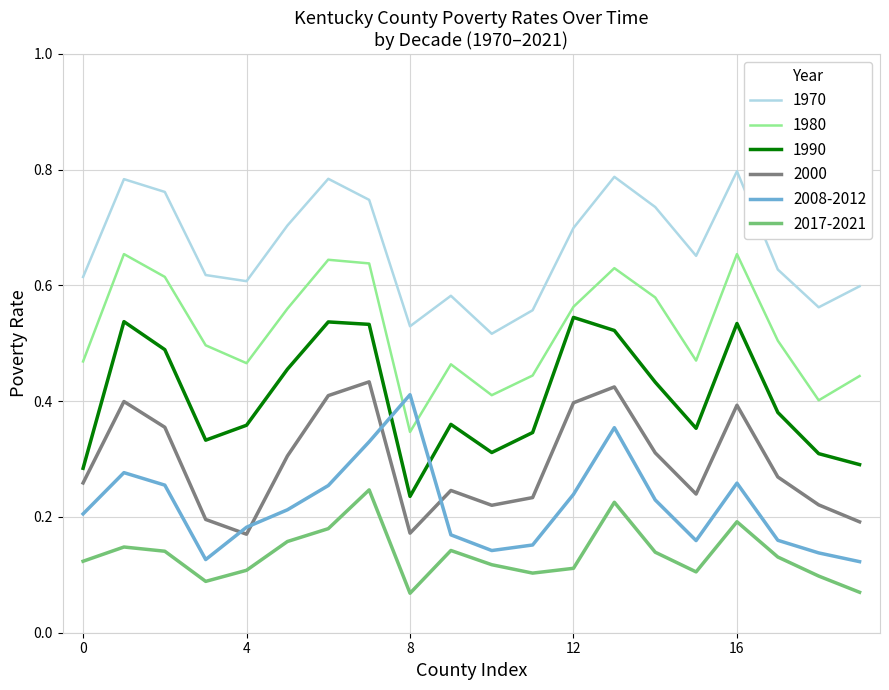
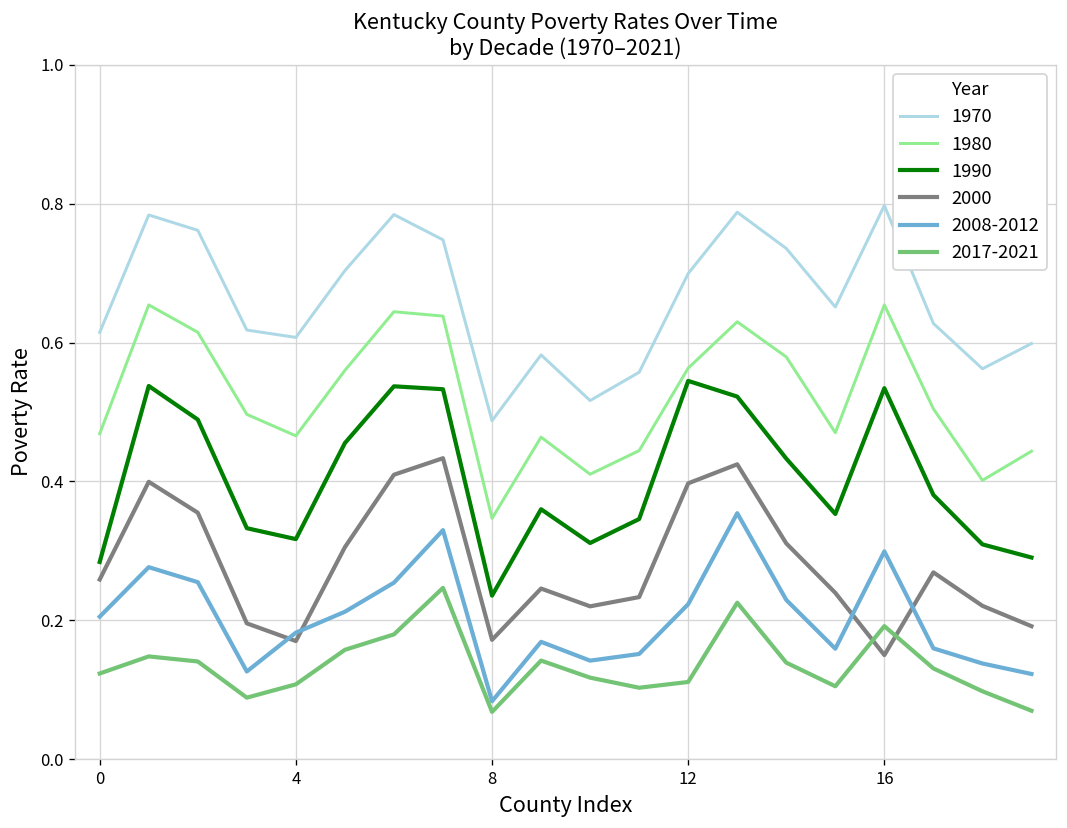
1990, 4: 0.36 -> 0.32
1970, 8: 0.53 -> 0.49
2008-2012, 8: 0.41 -> 0.08
2008-2012, 12: 0.24 -> 0.22
2000, 16: 0.39 -> 0.15
2008-2012, 16: 0.26 -> 0.30
